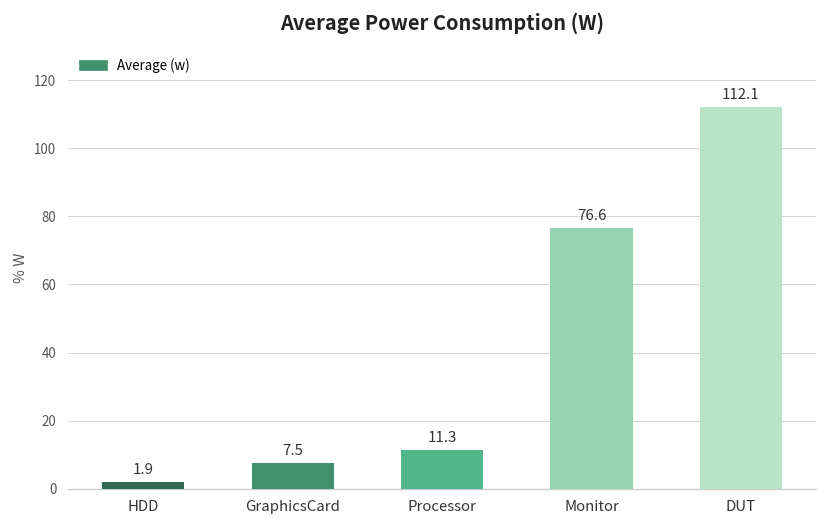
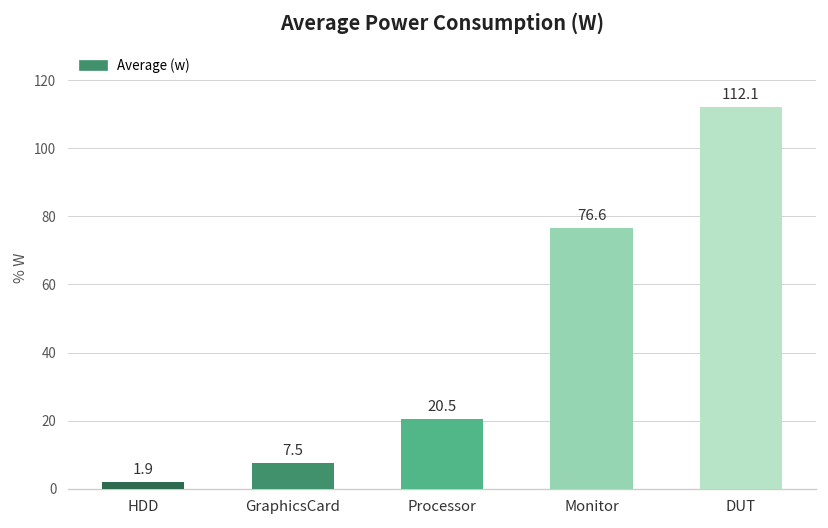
Processor: 11.3 -> 20.5
